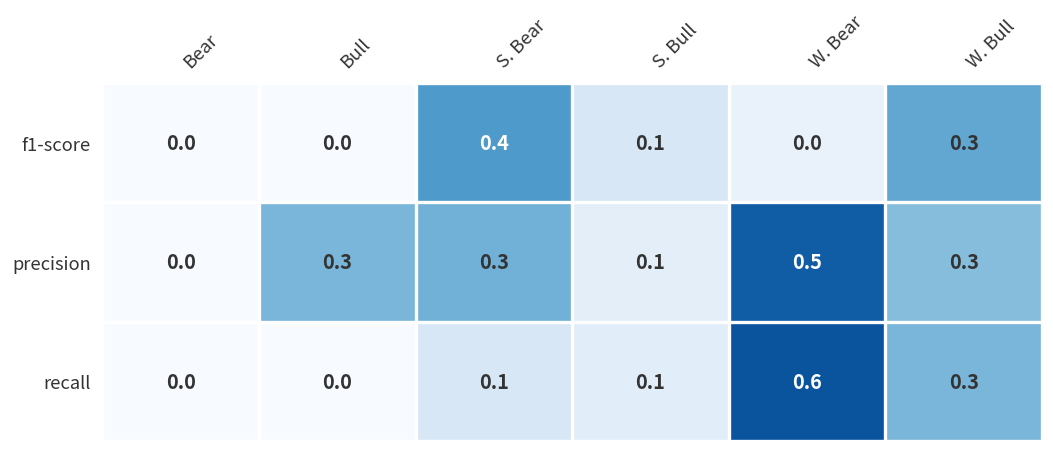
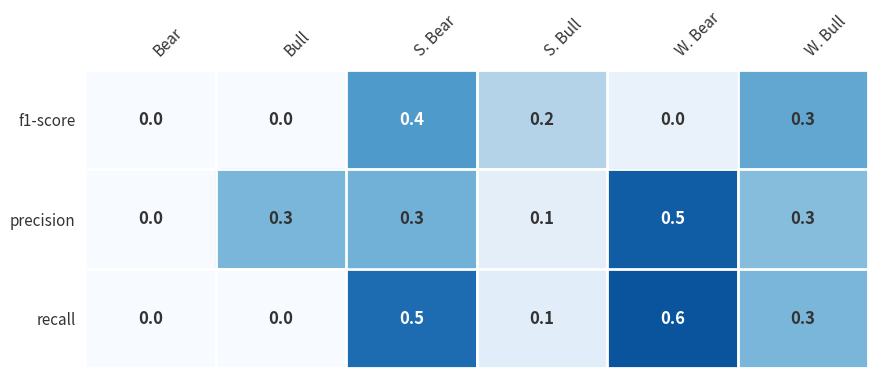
f1-score, S. Bull: 0.1 -> 0.2
recall, S. Bear: 0.1 -> 0.5
